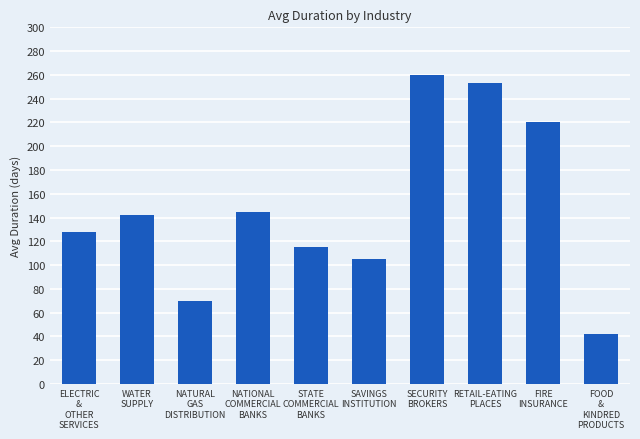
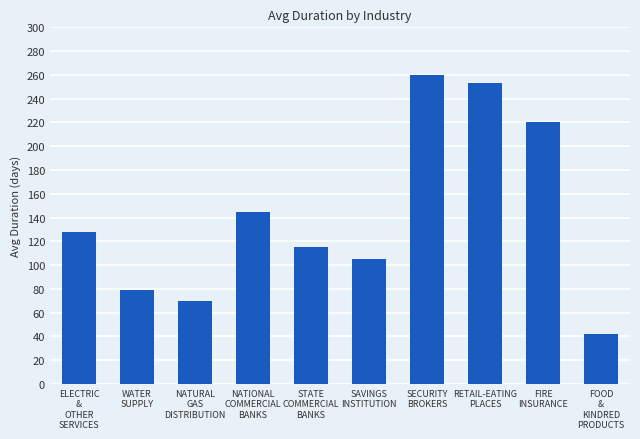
WATER SUPPLY: 142 -> 79
